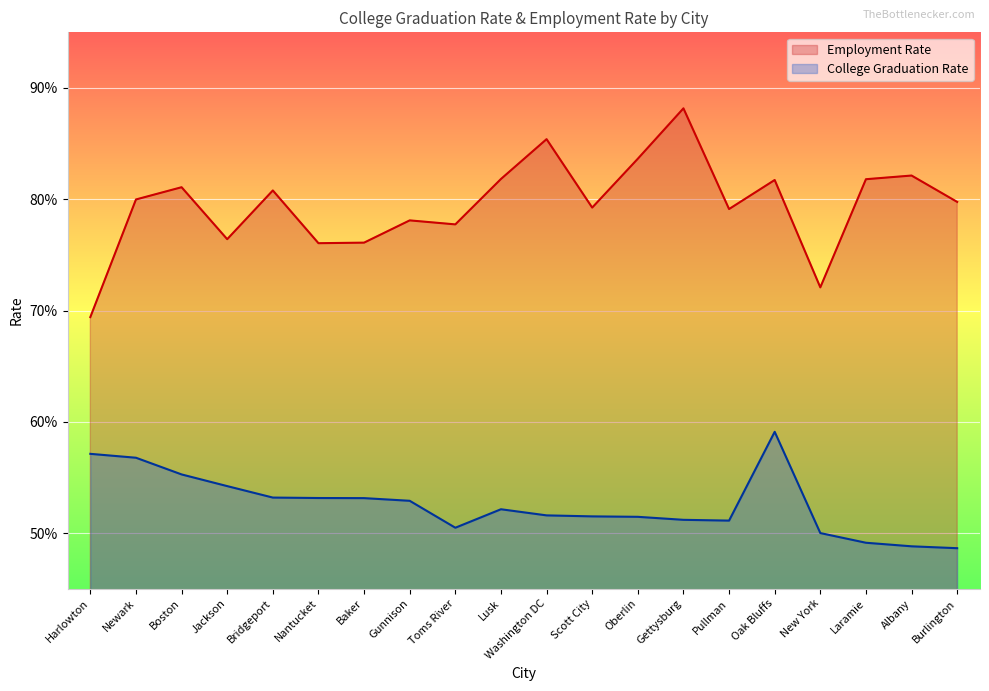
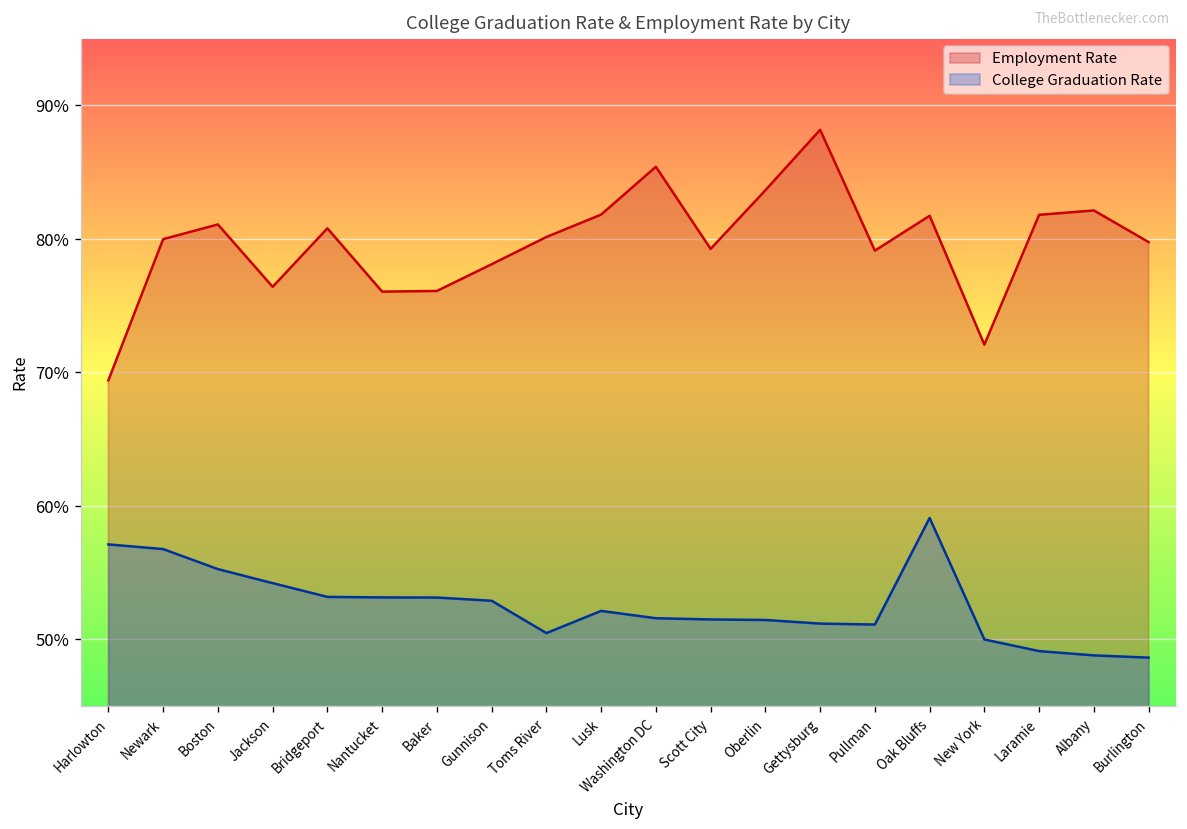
Employment Rate, Toms River: 77.7% -> 80.1%
